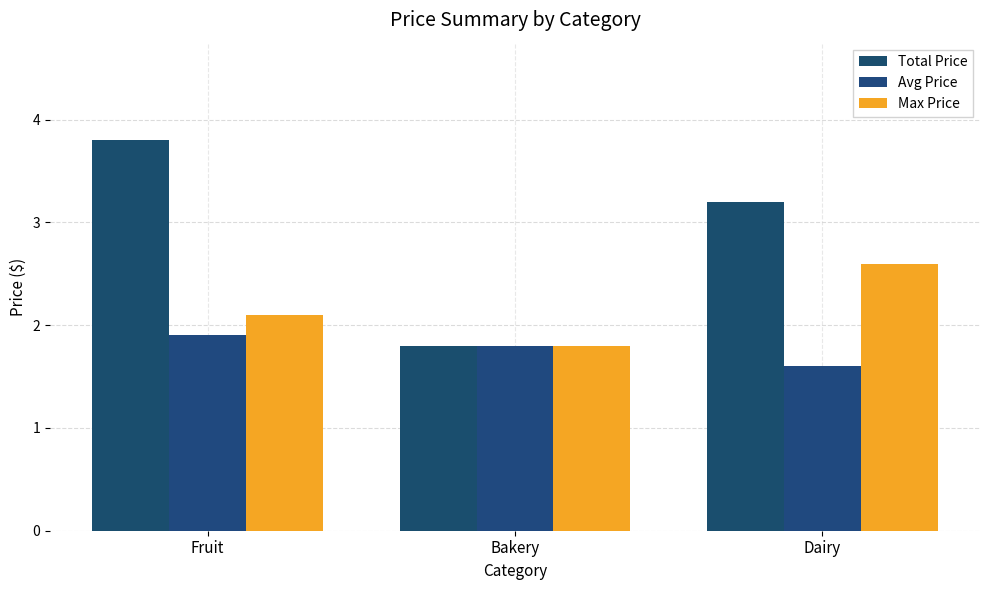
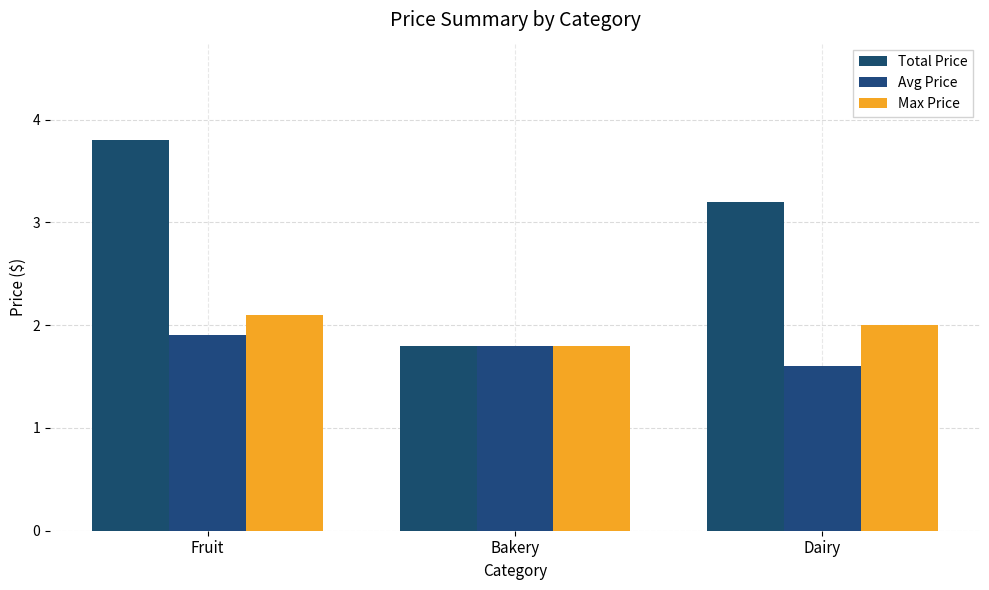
Max Price, Dairy: 2.6 -> 2.0
